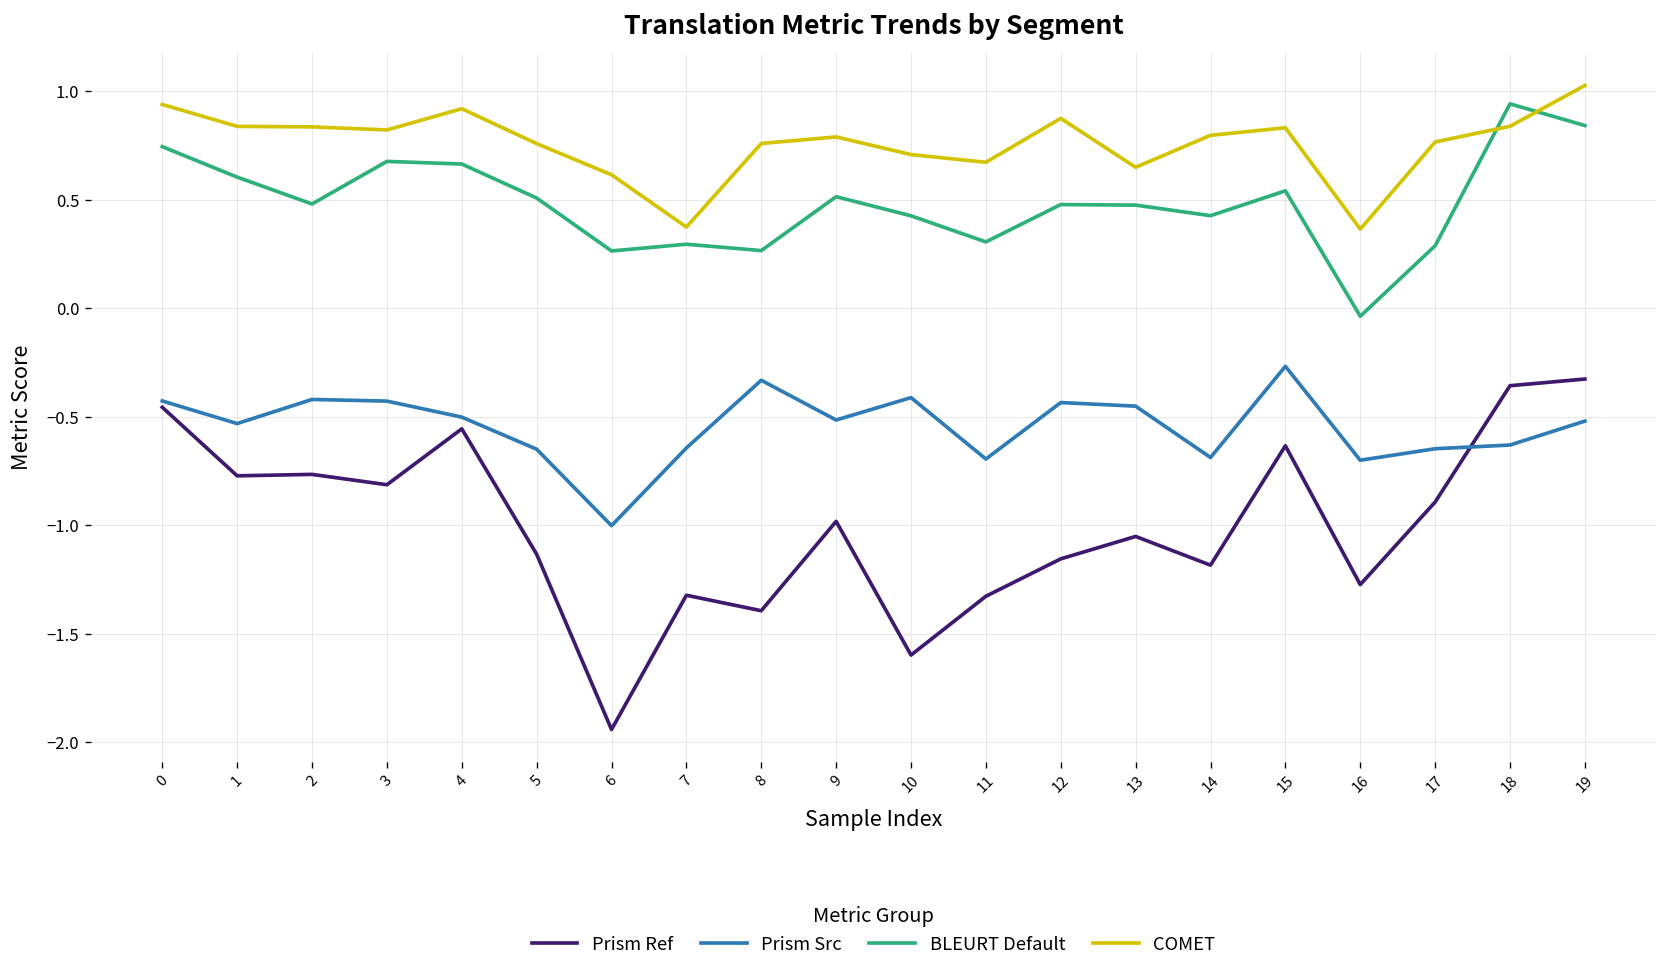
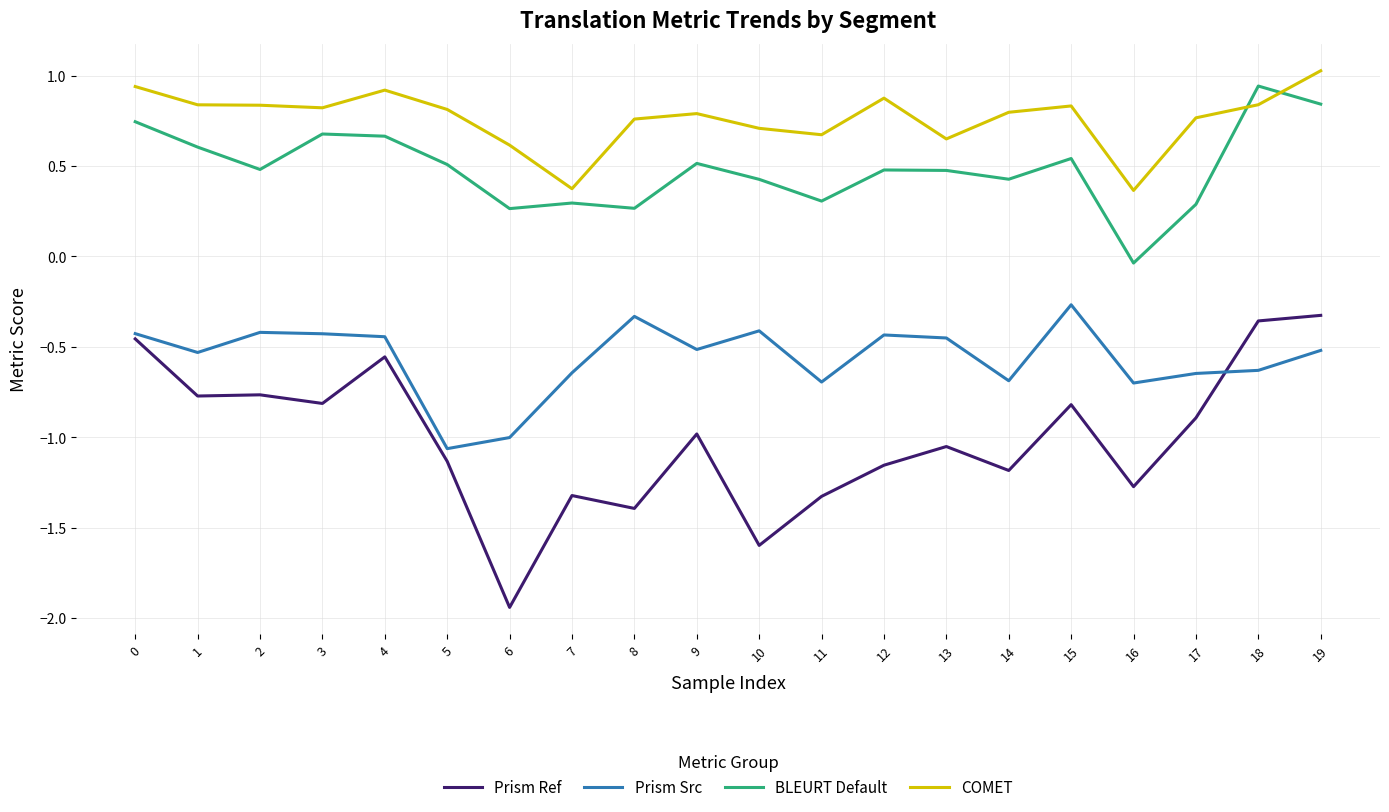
Prism Src, 4: -0.50 -> -0.44
Prism Src, 5: -0.65 -> -1.06
COMET, 5: 0.76 -> 0.81
Prism Ref, 15: -0.63 -> -0.82
